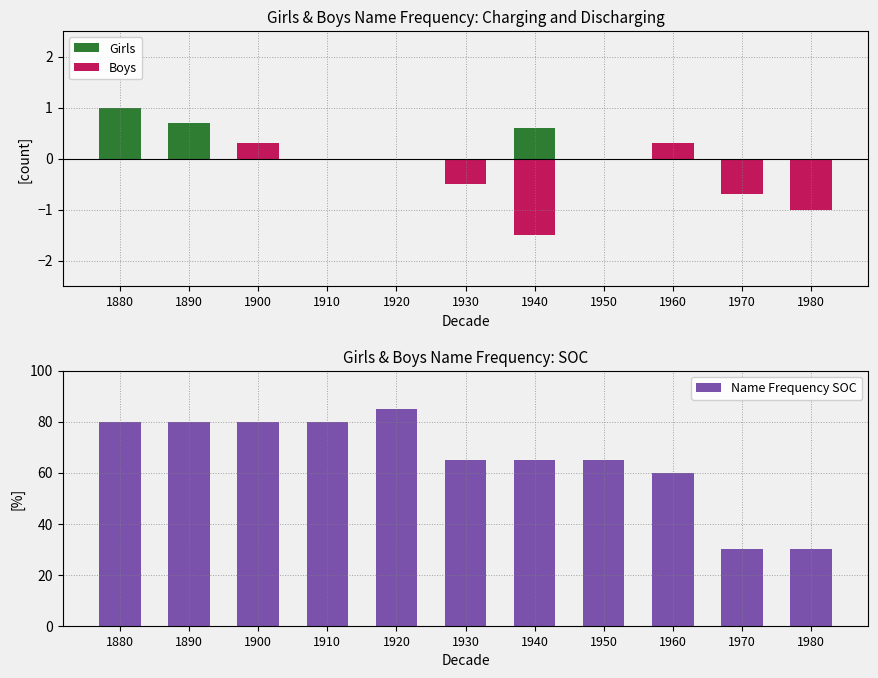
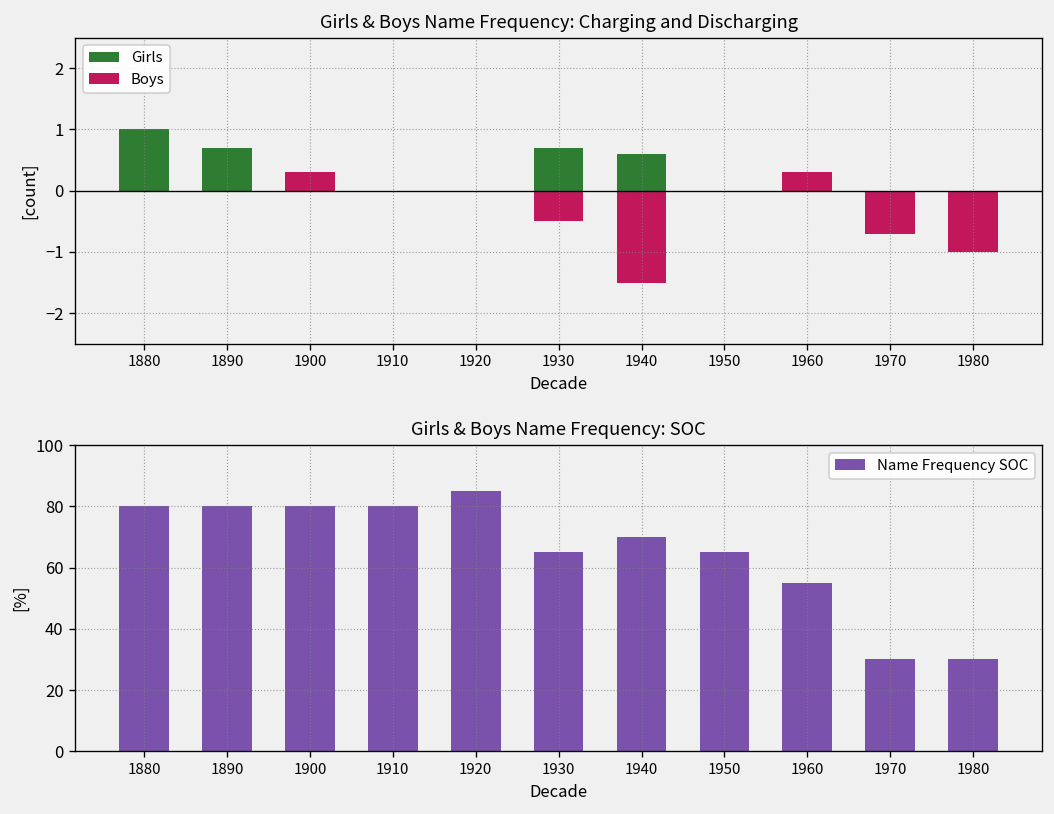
Girls & Boys Name Frequency: Charging and Discharging, Girls, 1930: 0.0 -> 0.7
Girls & Boys Name Frequency: SOC, 1940: 65 -> 70
Girls & Boys Name Frequency: SOC, 1960: 60 -> 55
